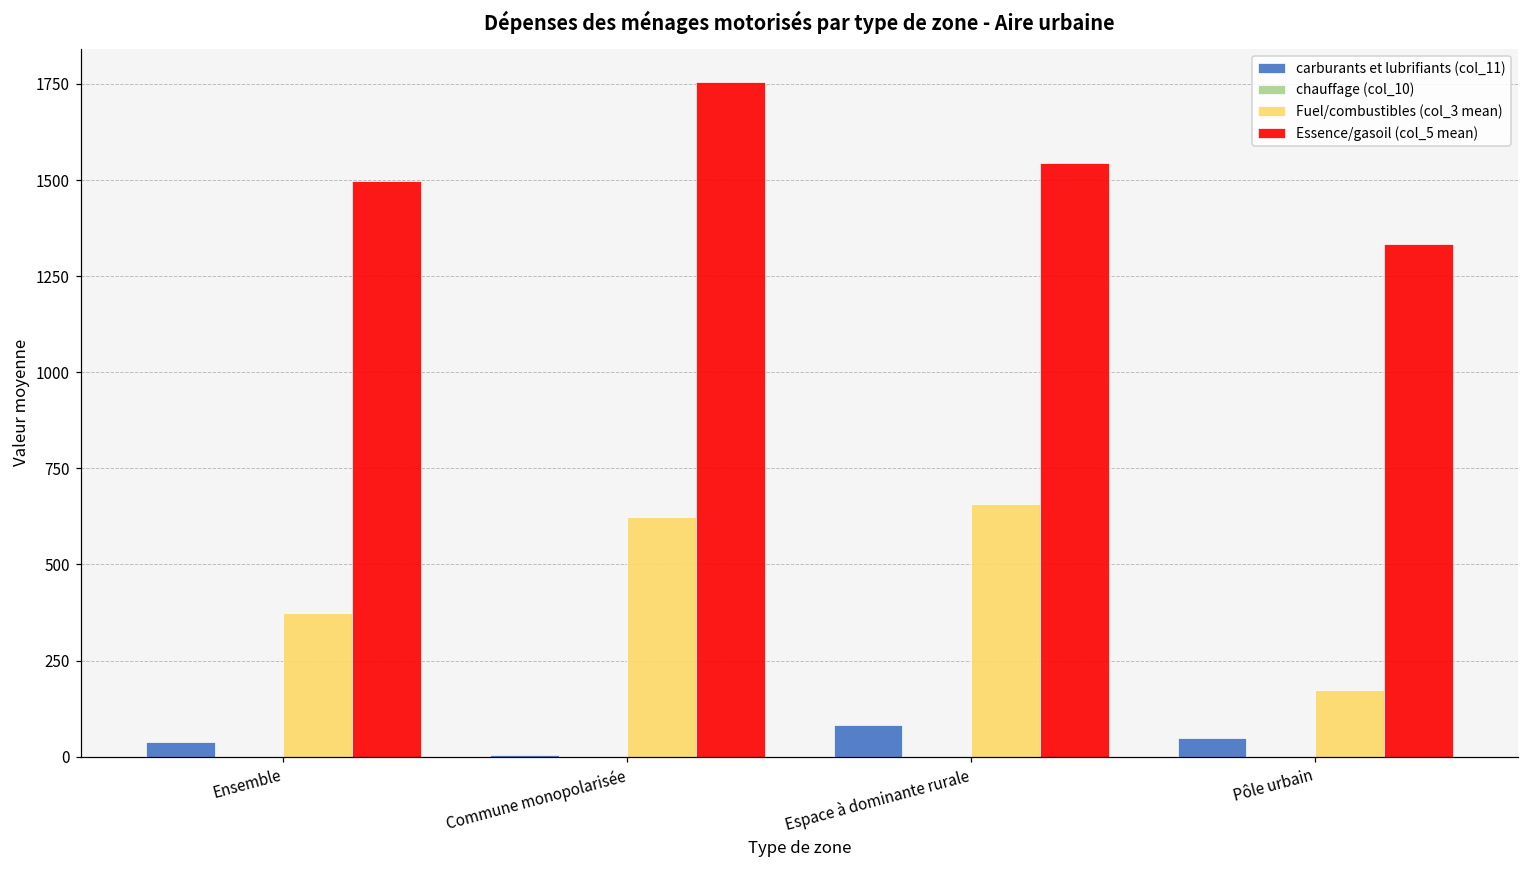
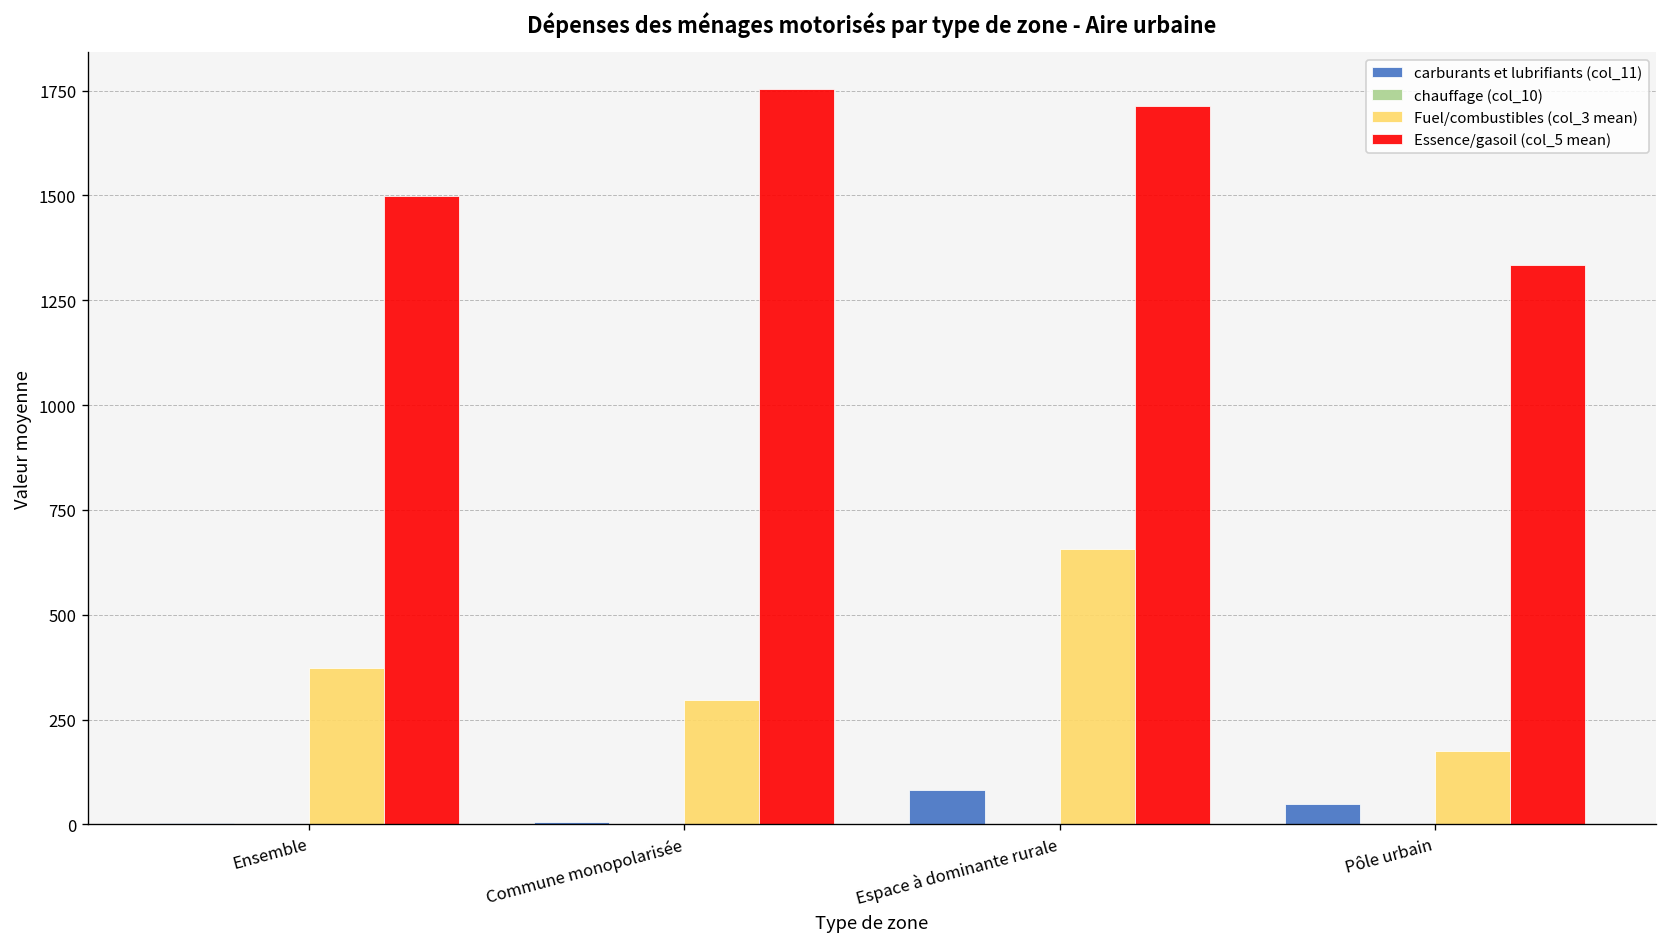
carburants et lubrifiants (col_11), Ensemble: 40 -> 0
Fuel/combustibles (col_3 mean), Commune monopolarisée: 620 -> 300
Essence/gasoil (col_5 mean), Espace à dominante rurale: 1540 -> 1710
